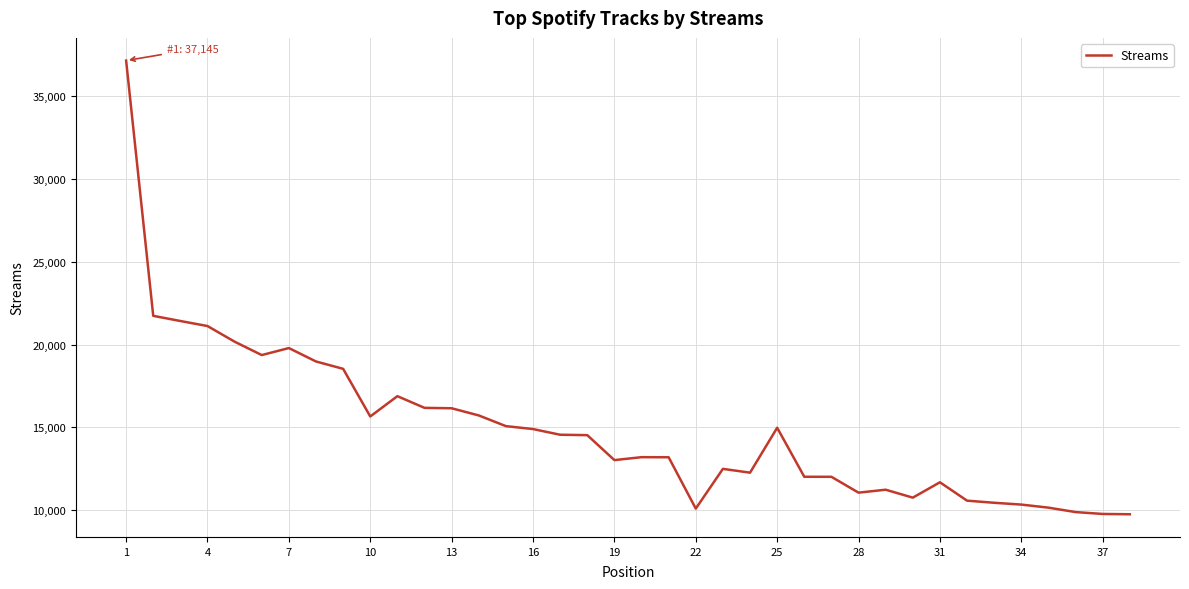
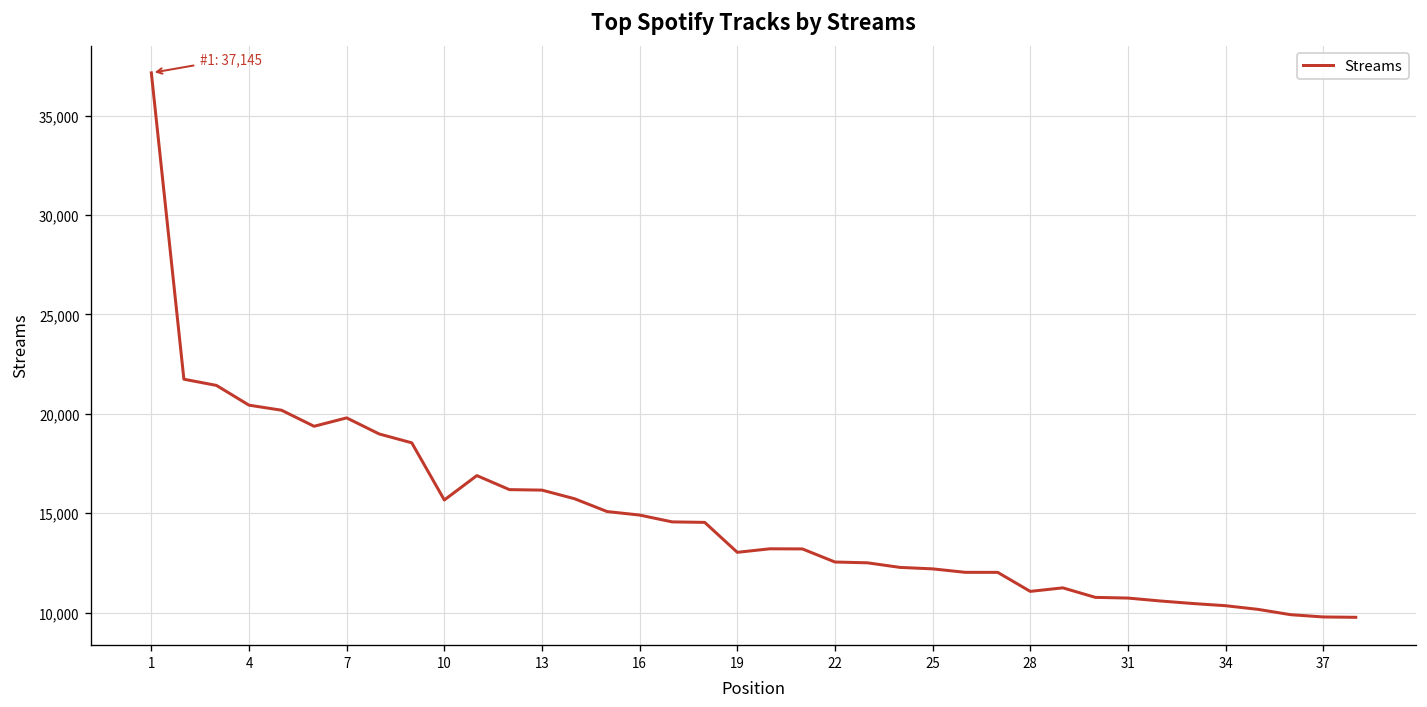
4: 21,100 -> 20,400
22: 10,100 -> 12,500
25: 15,000 -> 12,200
31: 11,700 -> 10,700
